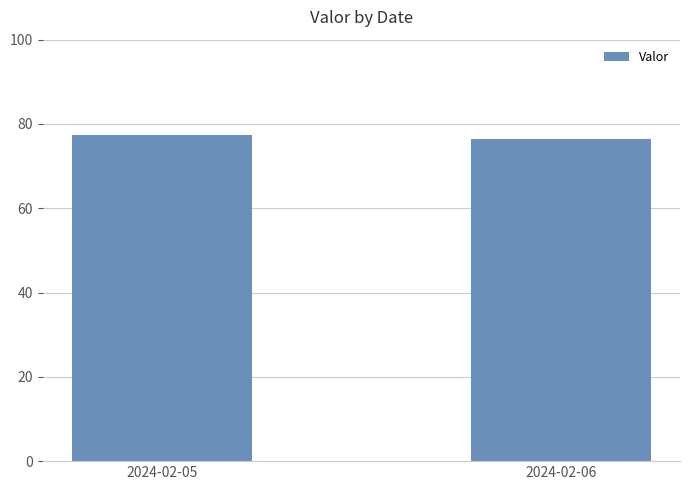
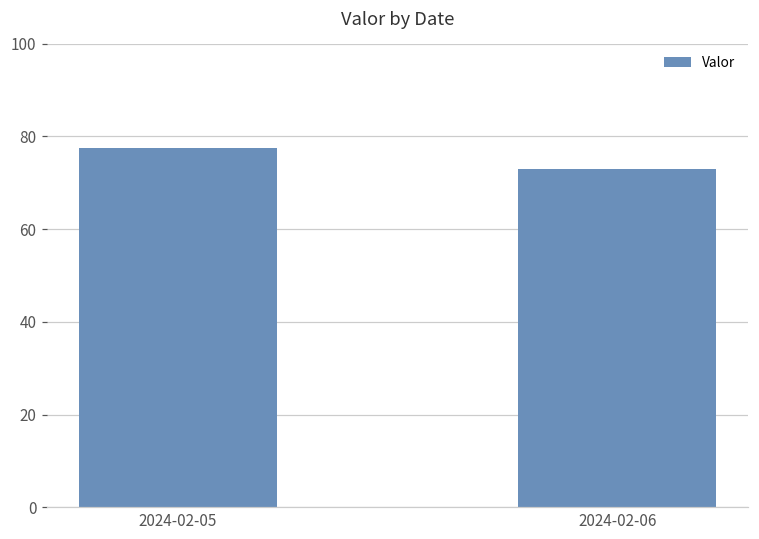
2024-02-06: 76 -> 73
